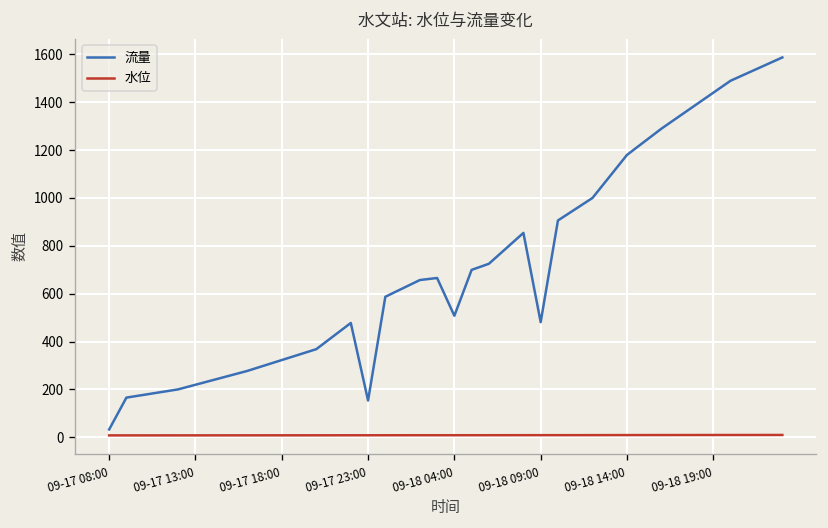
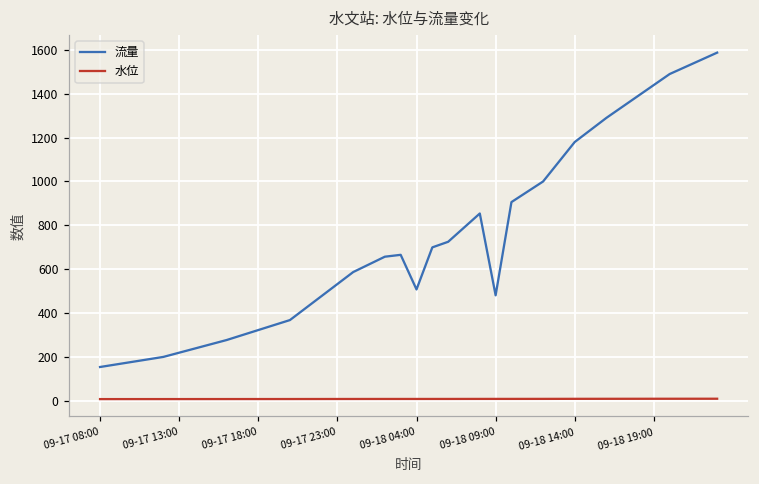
流量, 09-17 08:00: 30 -> 150
流量, 09-17 23:00: 150 -> 530
